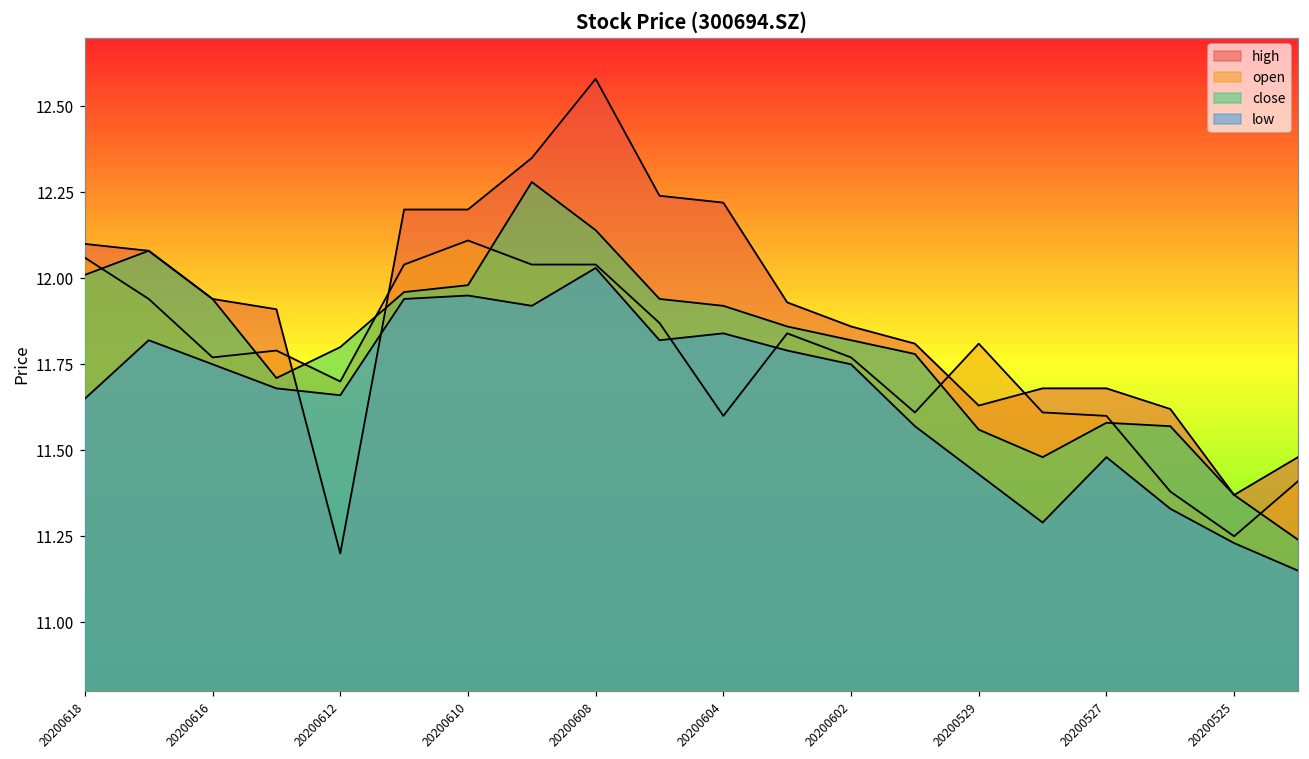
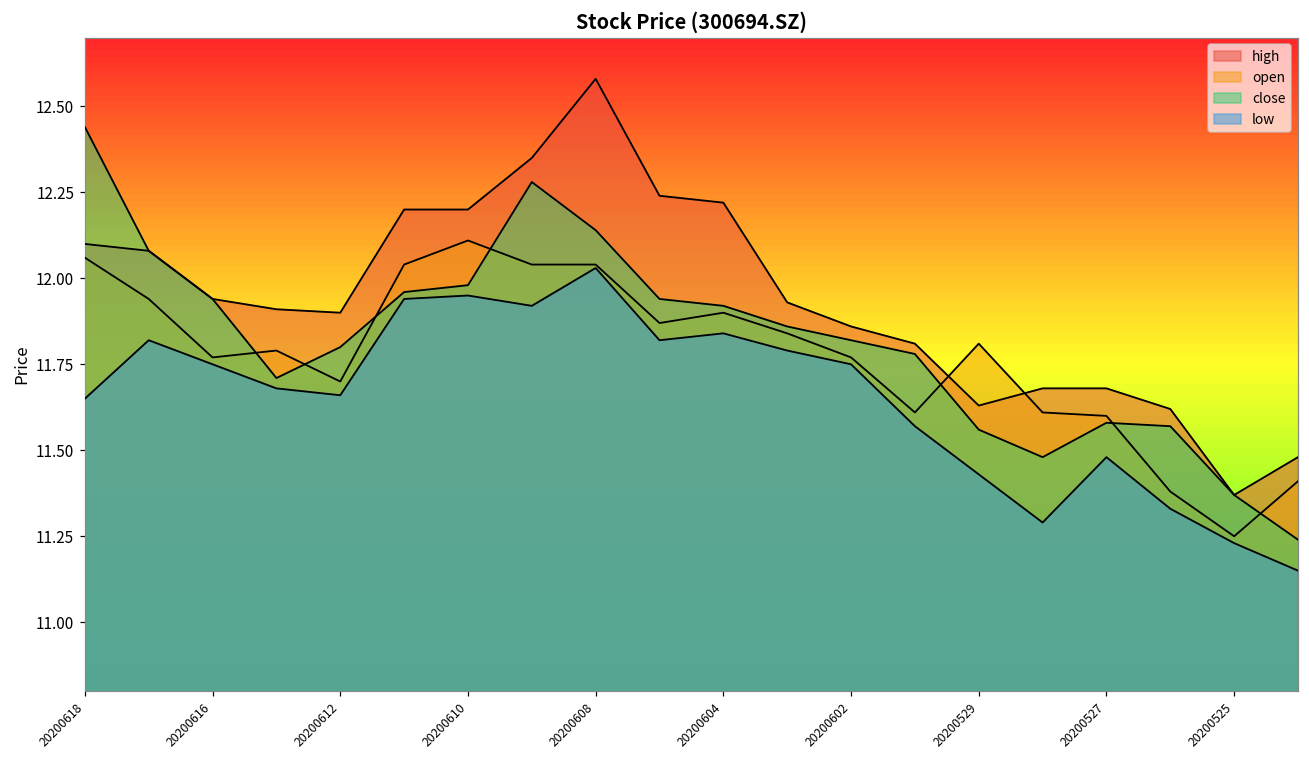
close, 20200618: 12.01 -> 12.44
high, 20200612: 11.2 -> 11.9
open, 20200604: 11.6 -> 11.9
